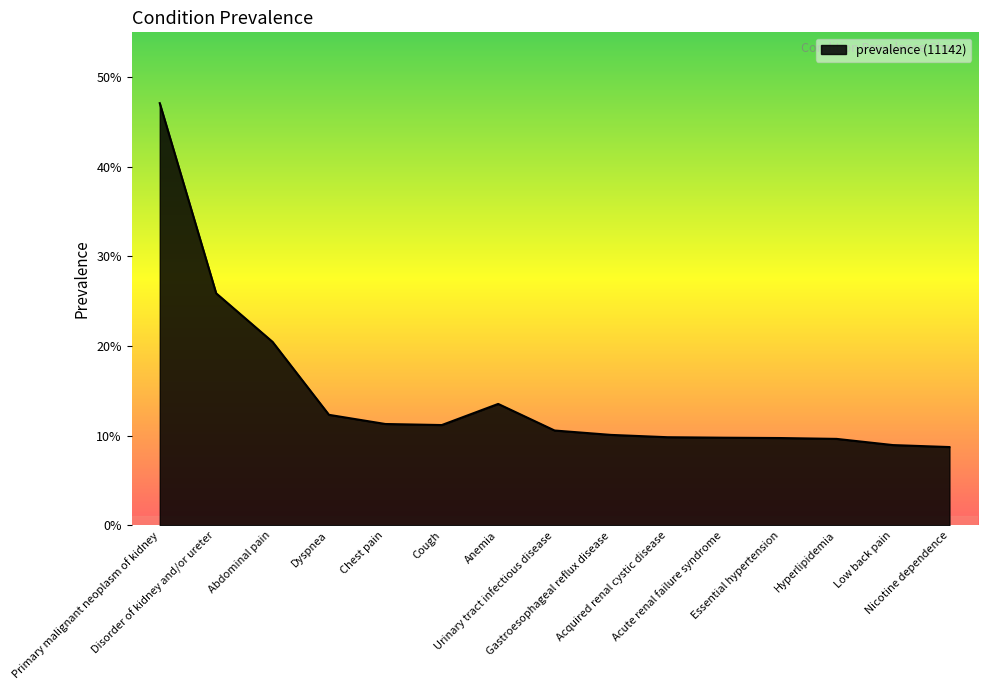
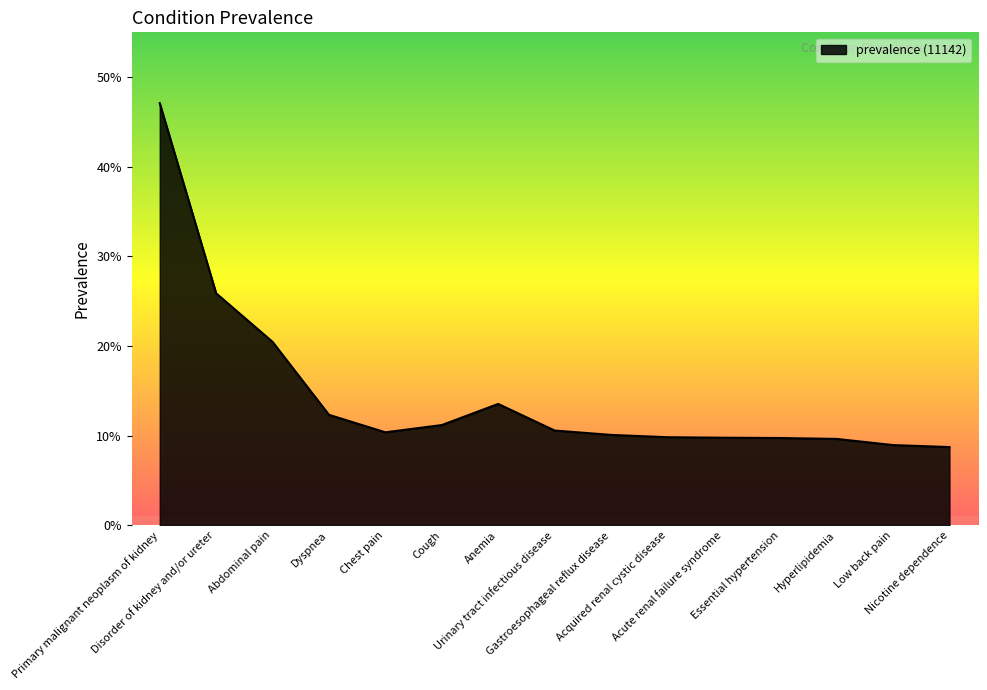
Chest pain: 11% -> 10%
